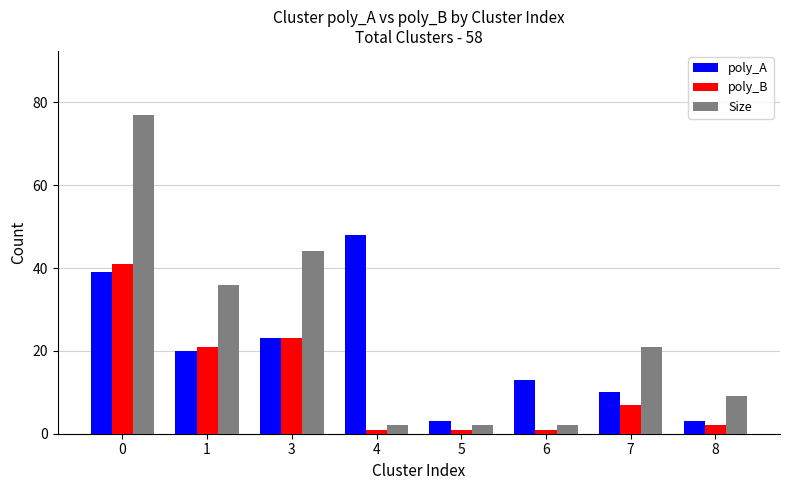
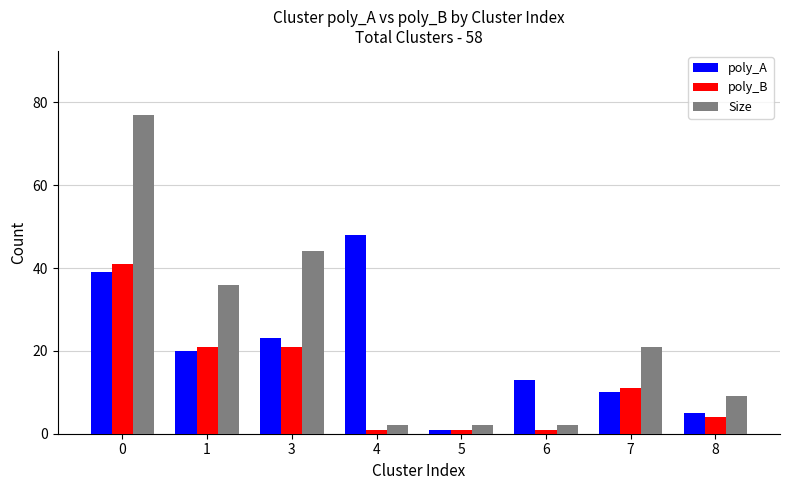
poly_B, 3: 23 -> 21
poly_A, 5: 3 -> 1
poly_B, 7: 7 -> 11
poly_A, 8: 3 -> 5
poly_B, 8: 2 -> 4
